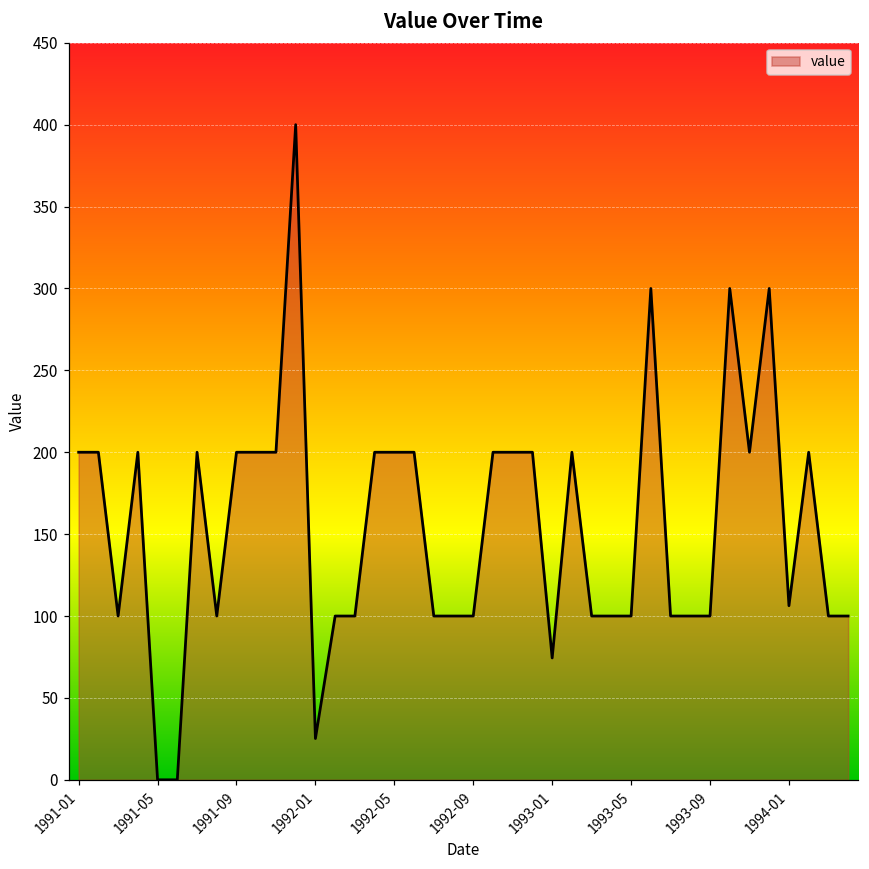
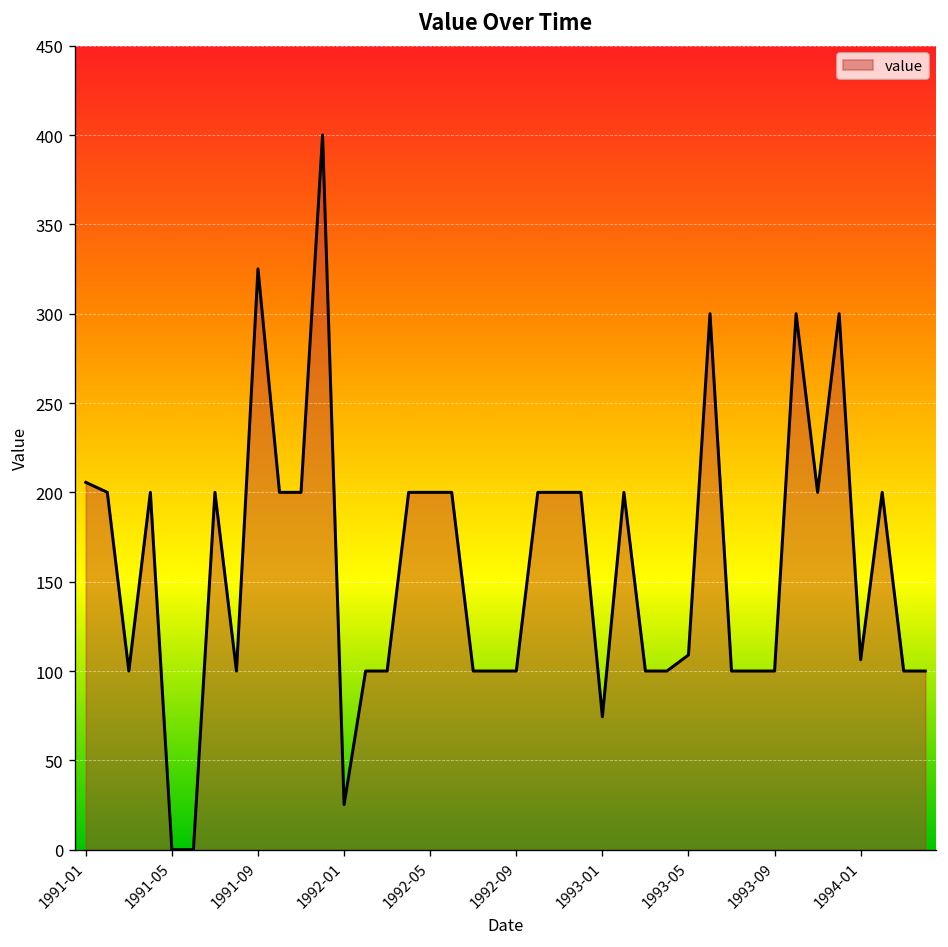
1991-01: 200 -> 206
1991-09: 200 -> 325
1993-05: 100 -> 109
